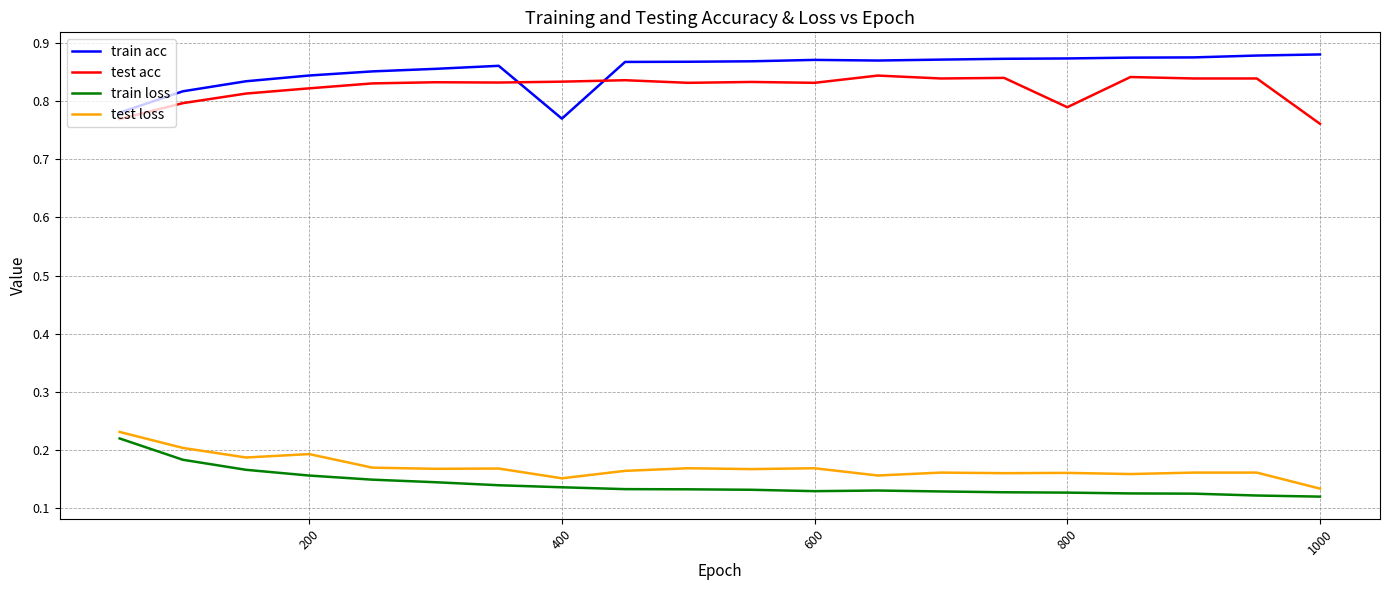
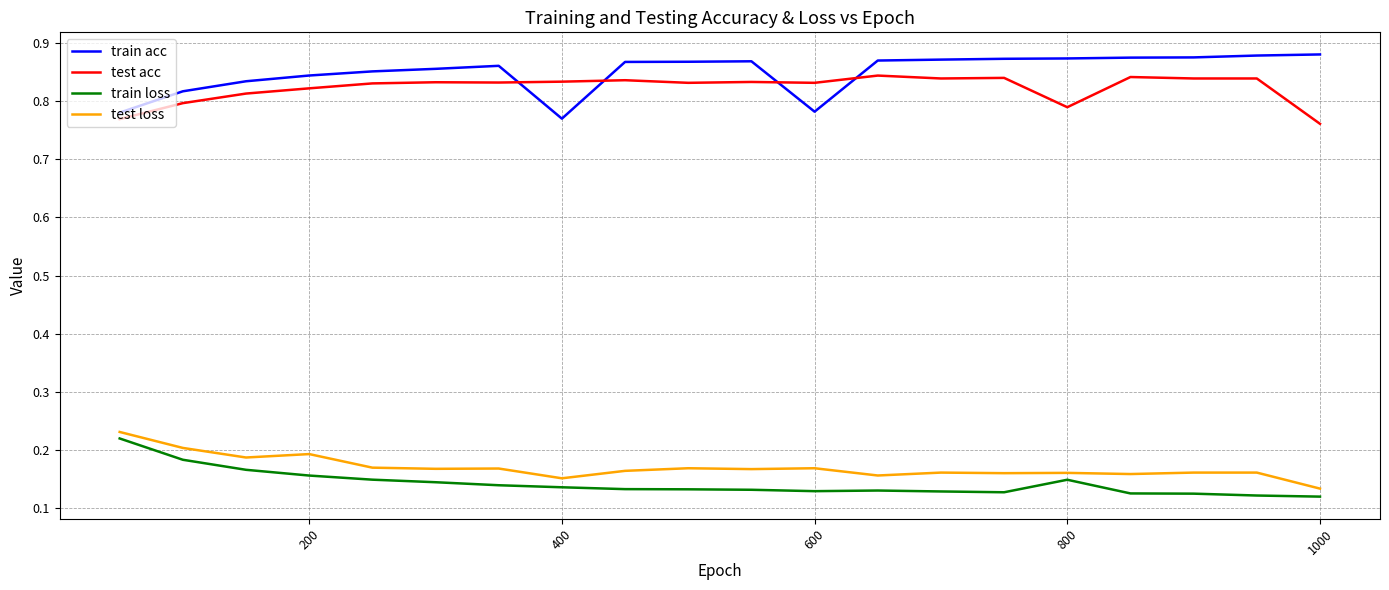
train acc, 600: 0.87 -> 0.78
train loss, 800: 0.13 -> 0.15
